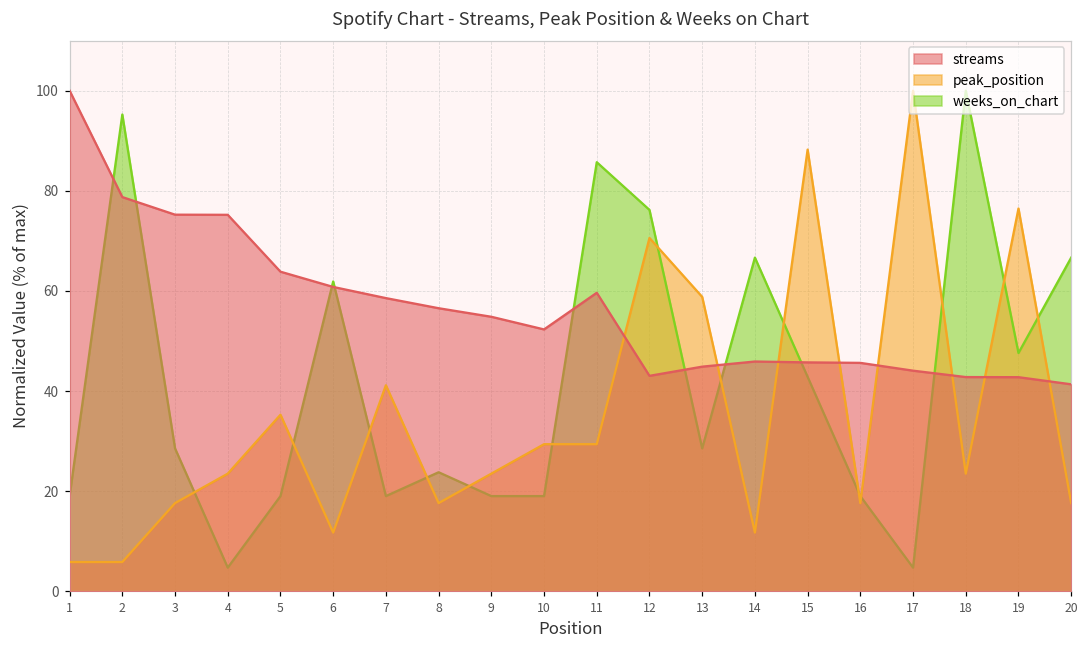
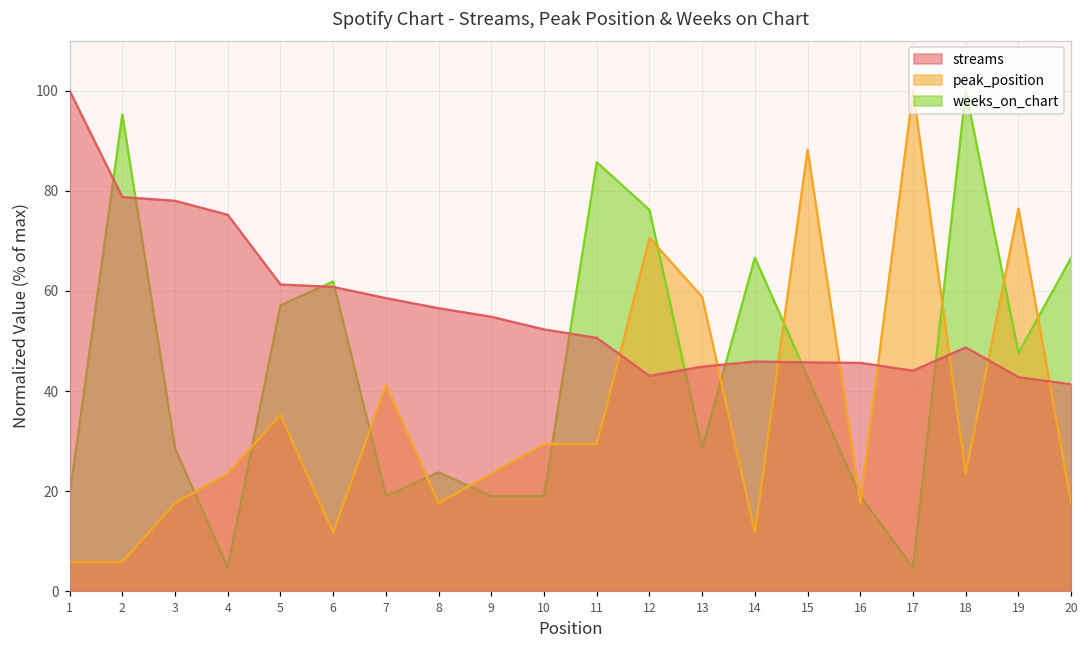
streams, 3: 75 -> 78
streams, 5: 64 -> 61
weeks_on_chart, 5: 19 -> 57
streams, 11: 60 -> 51
streams, 18: 43 -> 49
